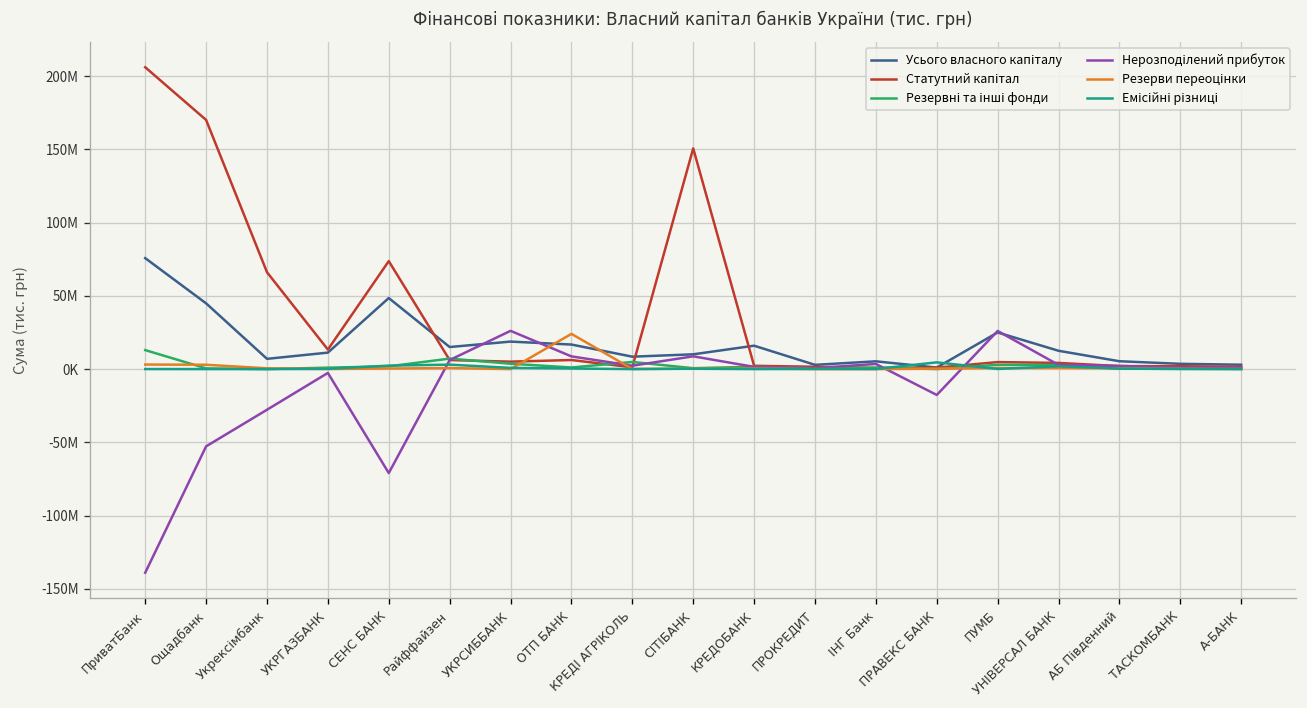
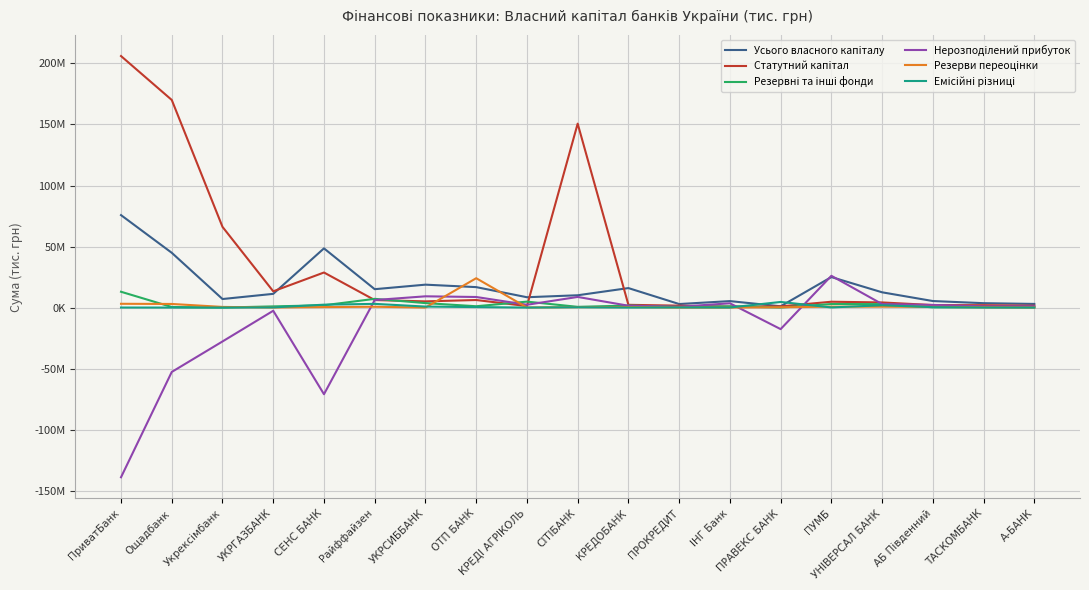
Статутний капітал, СЕНС БАНК: 74000000 -> 29000000
Нерозподілений прибуток, УКРСИББАНК: 26000000 -> 9000000
